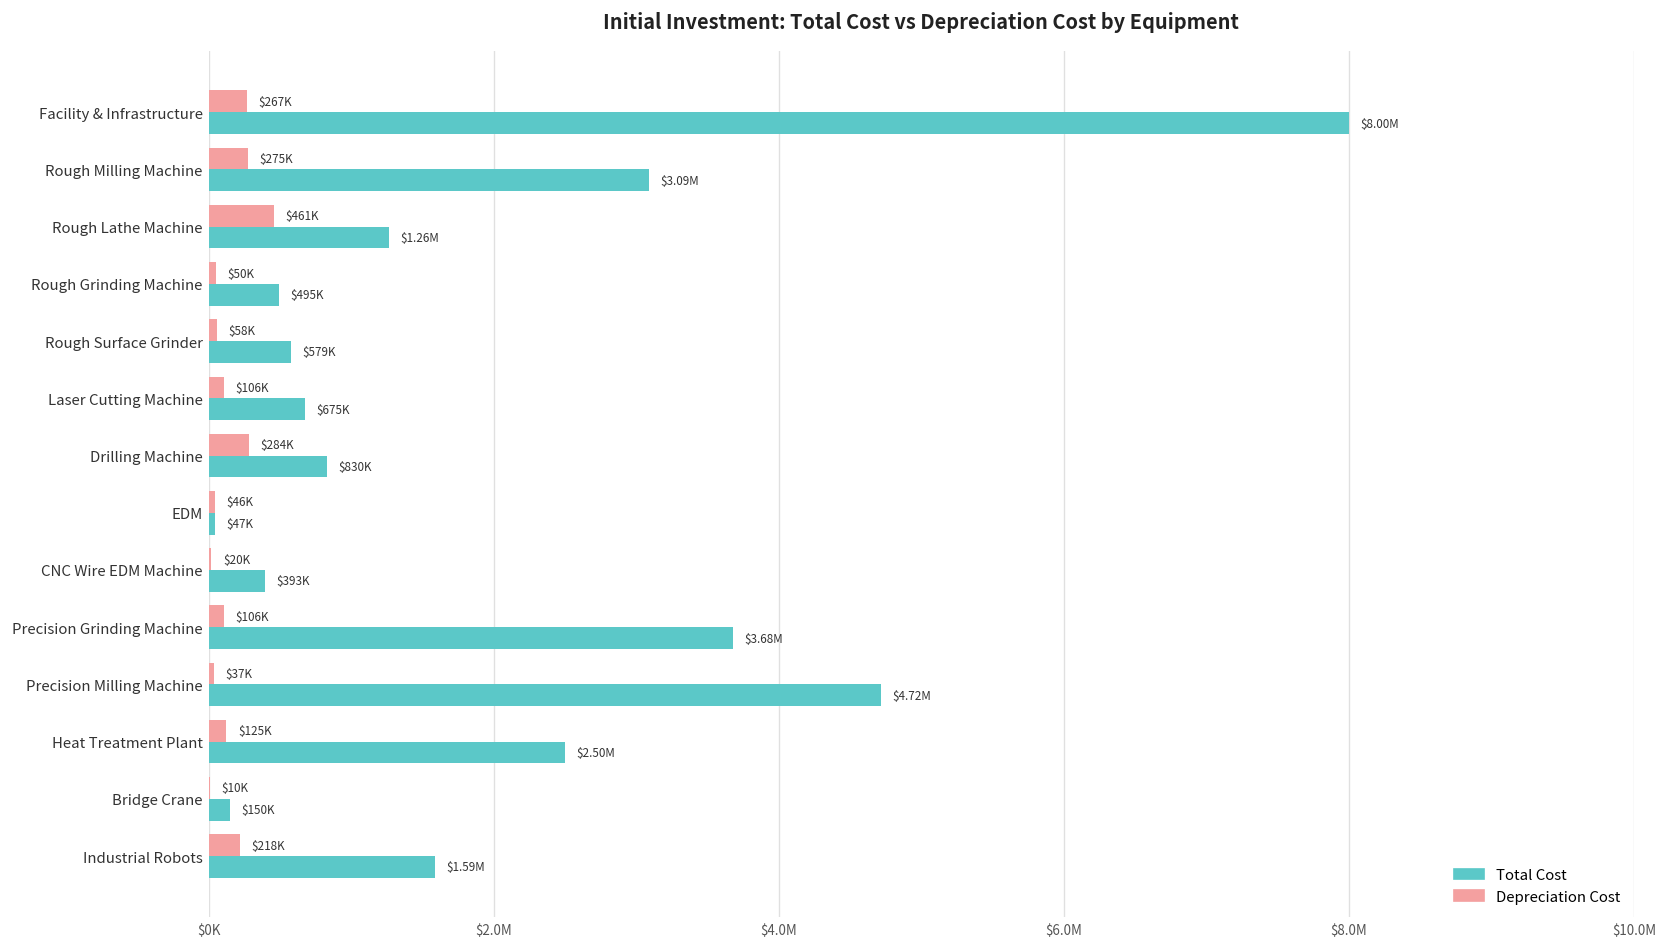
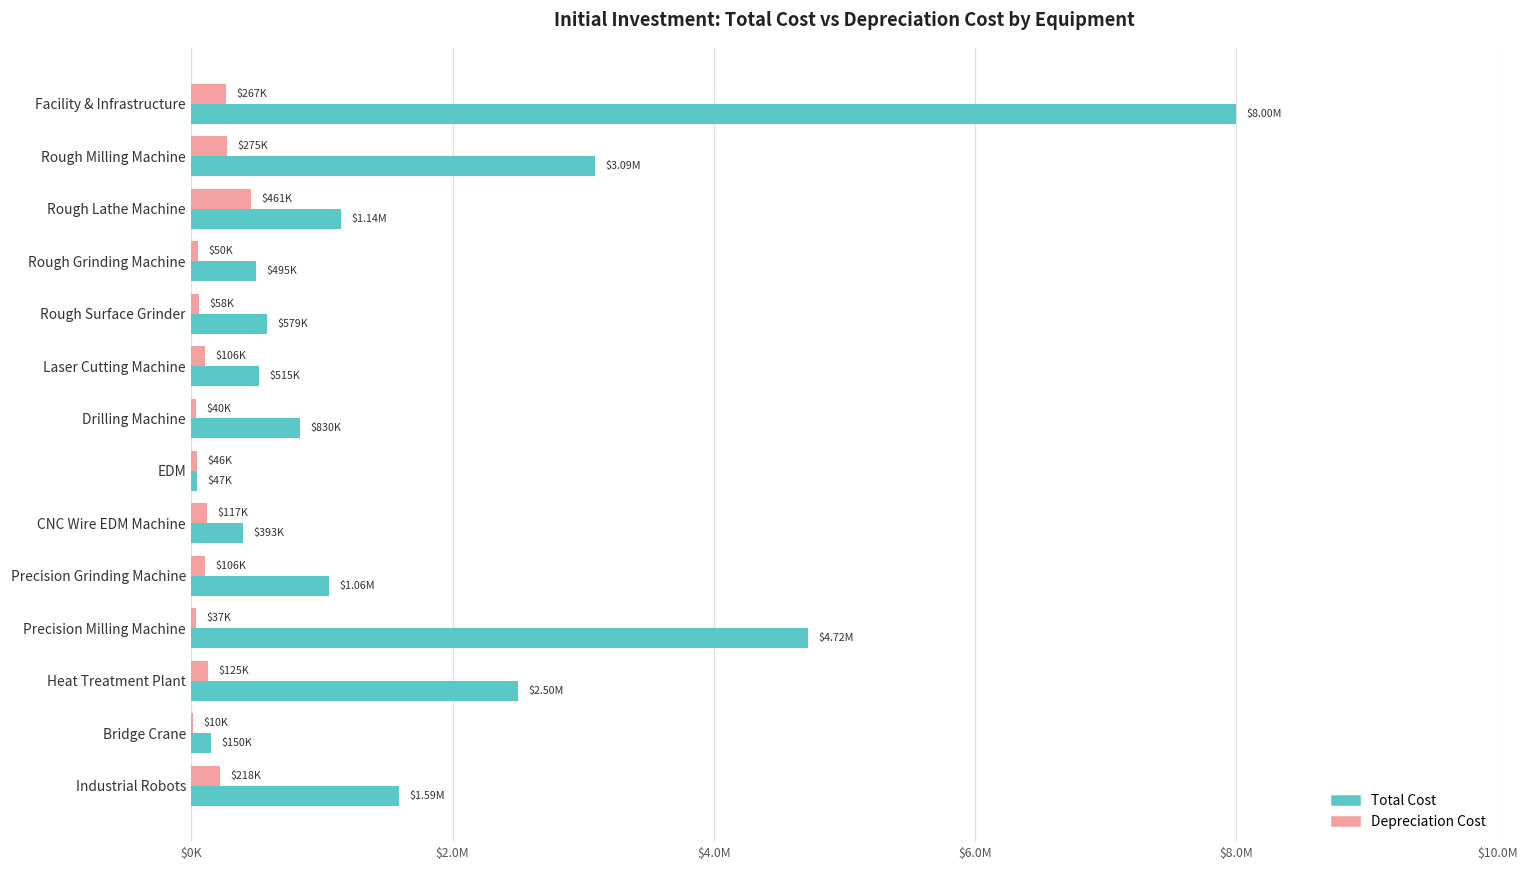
Total Cost, Rough Lathe Machine: $1.26M -> $1.14M
Total Cost, Laser Cutting Machine: $675K -> $515K
Depreciation Cost, Drilling Machine: $284K -> $40K
Depreciation Cost, CNC Wire EDM Machine: $20K -> $117K
Total Cost, Precision Grinding Machine: $3.68M -> $1.06M
